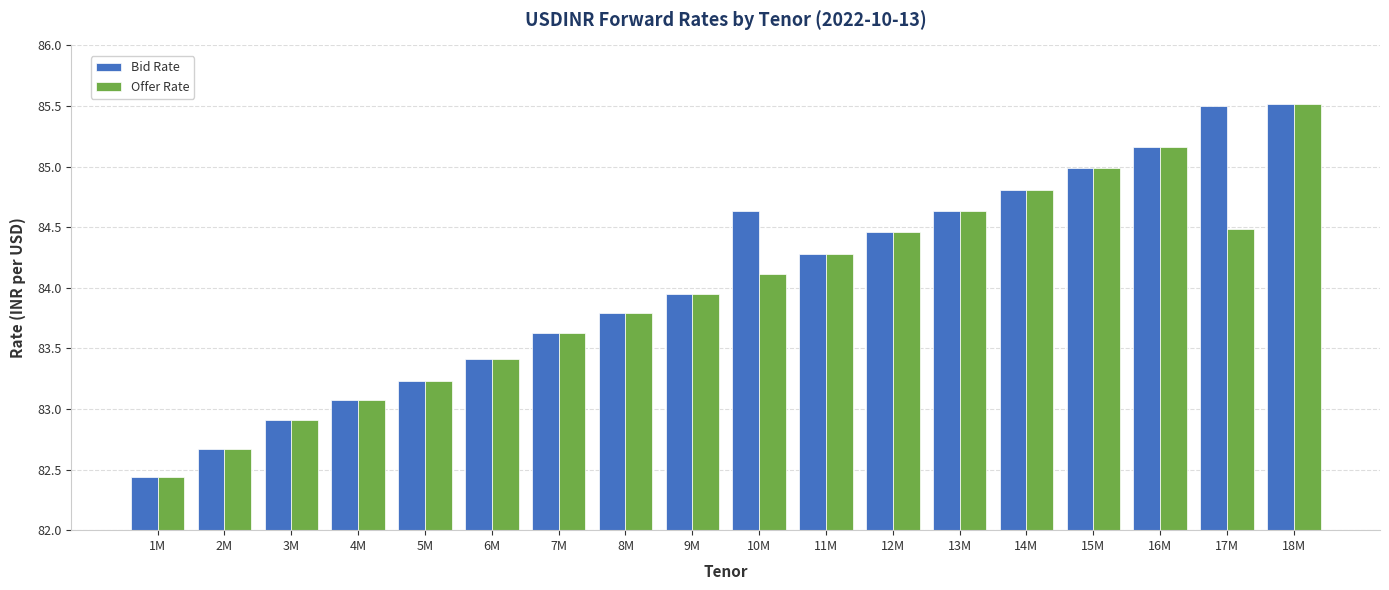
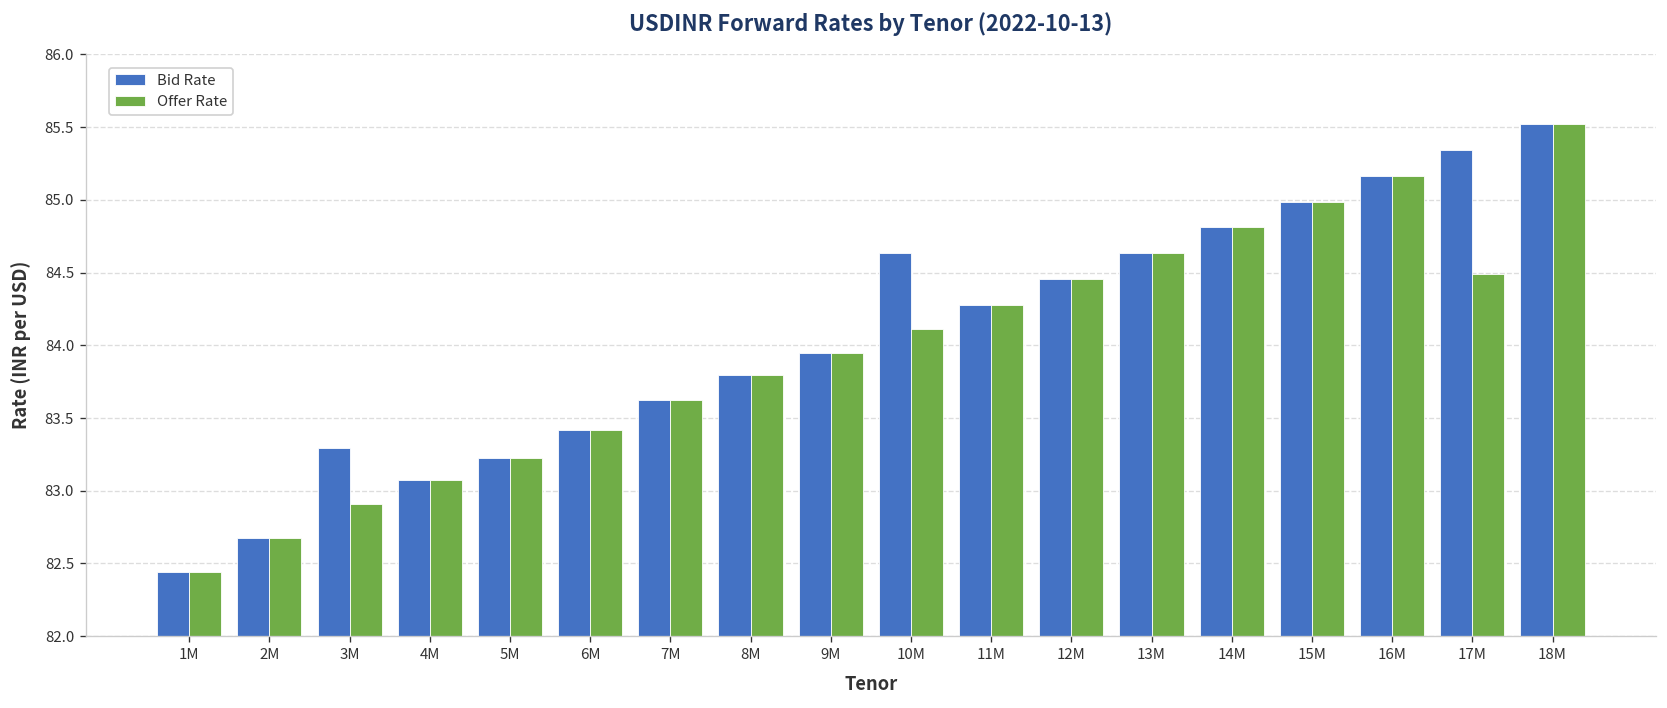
Bid Rate, 3M: 82.91 -> 83.29
Bid Rate, 17M: 85.50 -> 85.34
